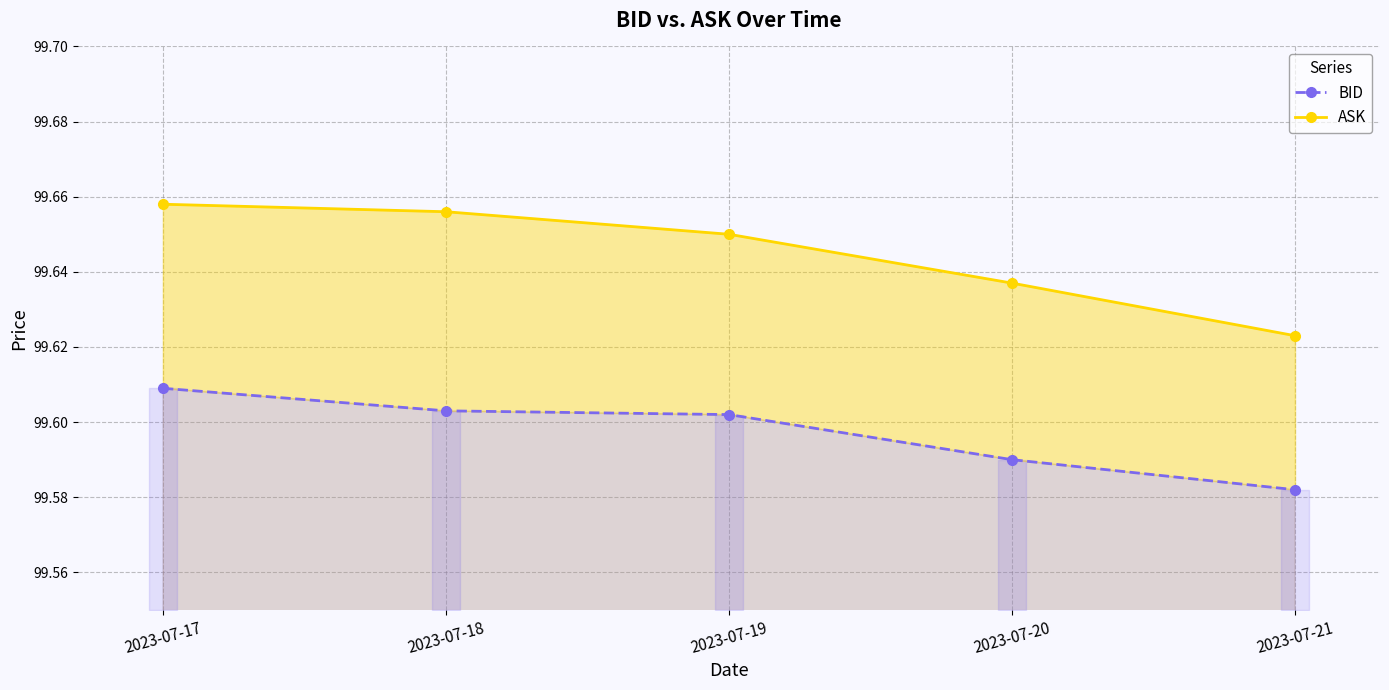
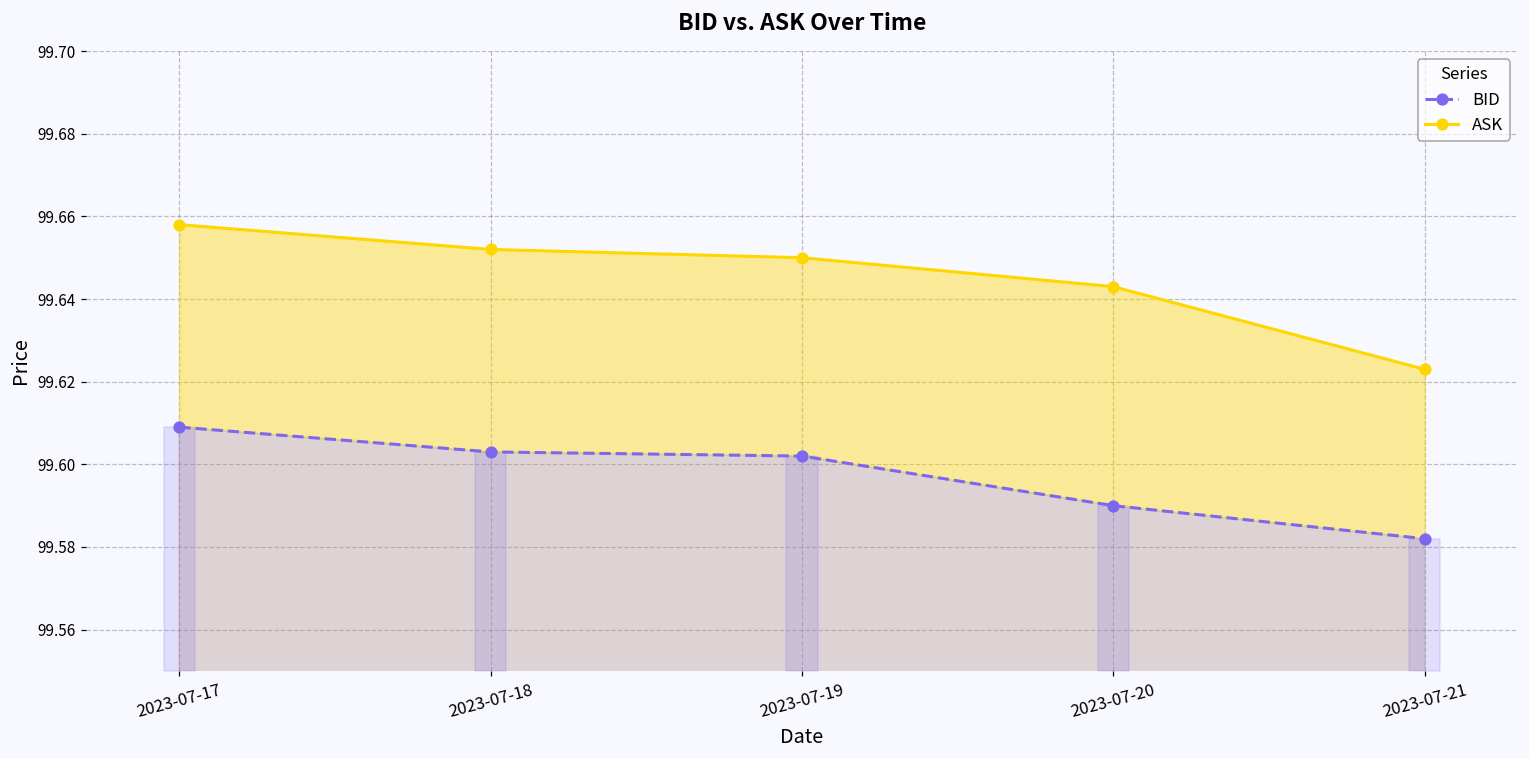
ASK, 2023-07-18: 99.656 -> 99.652
ASK, 2023-07-20: 99.637 -> 99.643
